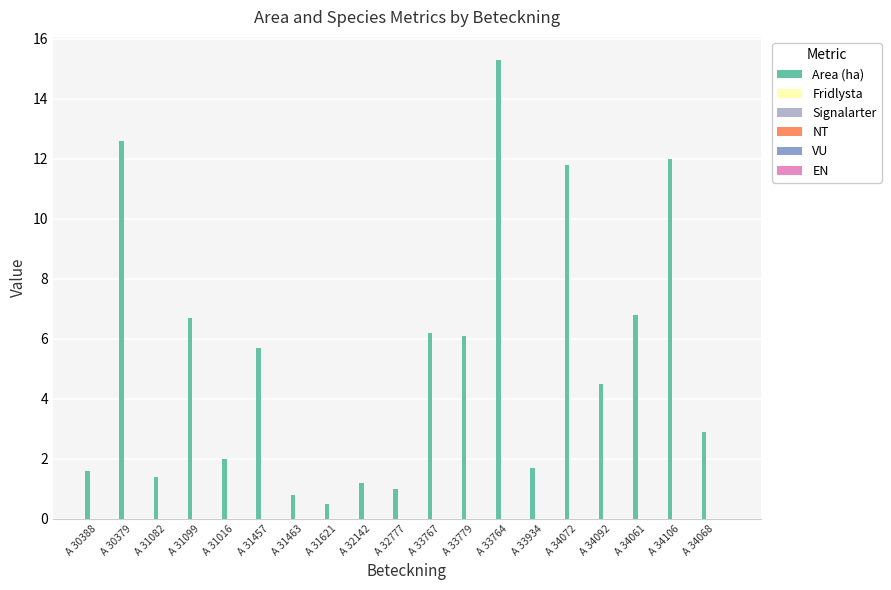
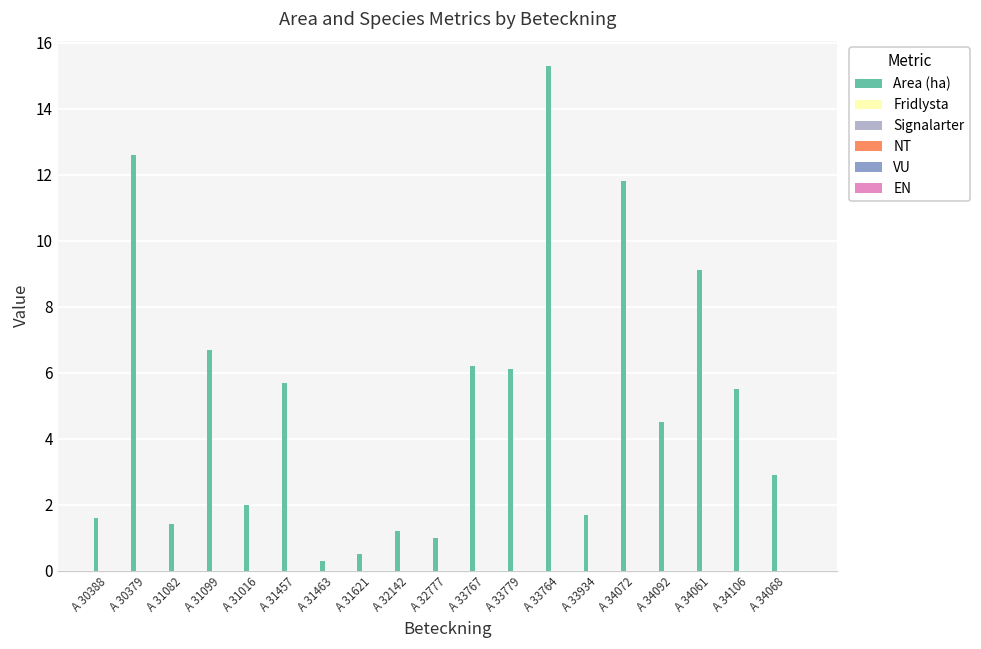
Area (ha), A 31463: 0.8 -> 0.3
Area (ha), A 34061: 6.8 -> 9.1
Area (ha), A 34106: 12.0 -> 5.5
